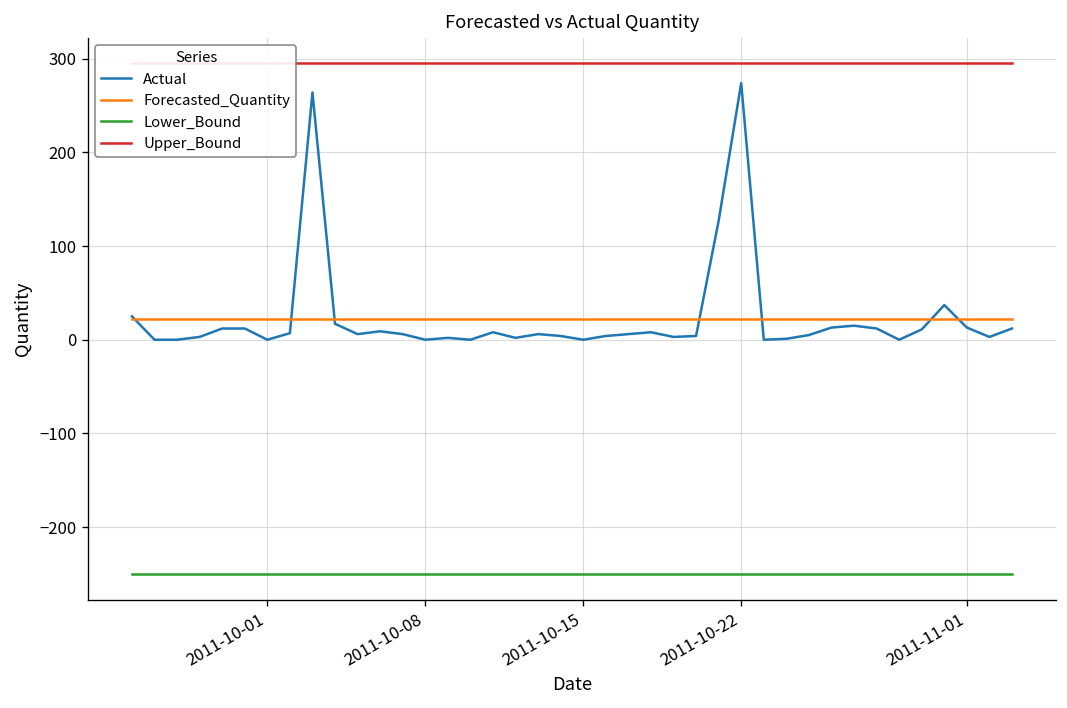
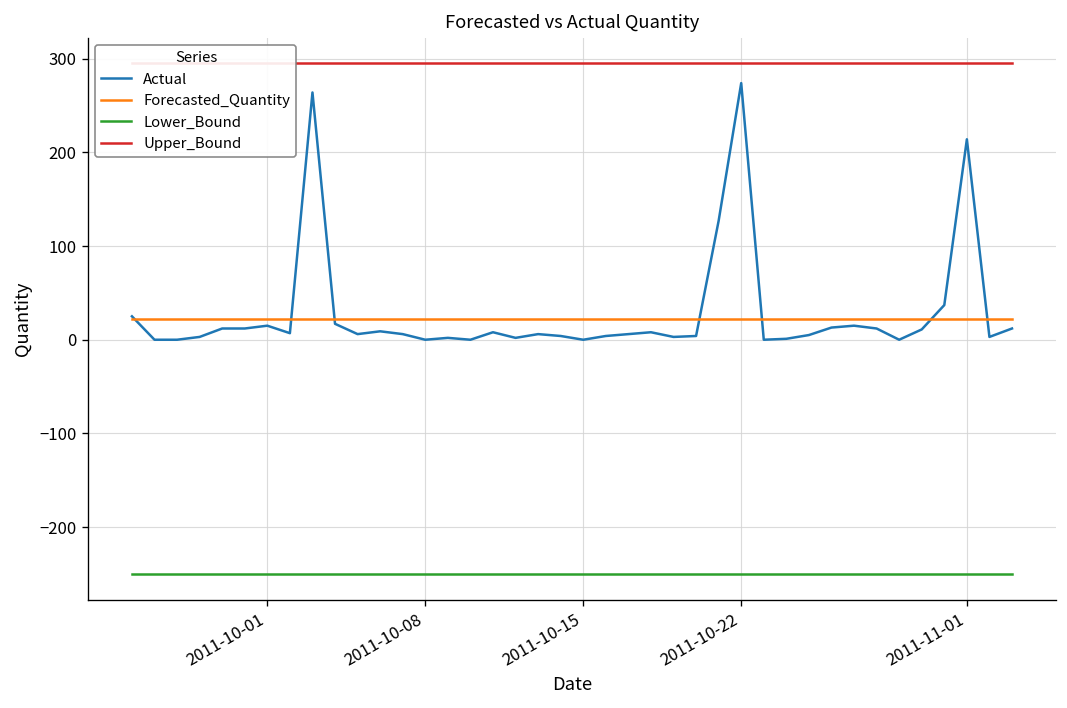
Actual, 2011-10-01: 0 -> 20
Actual, 2011-11-01: 10 -> 210
